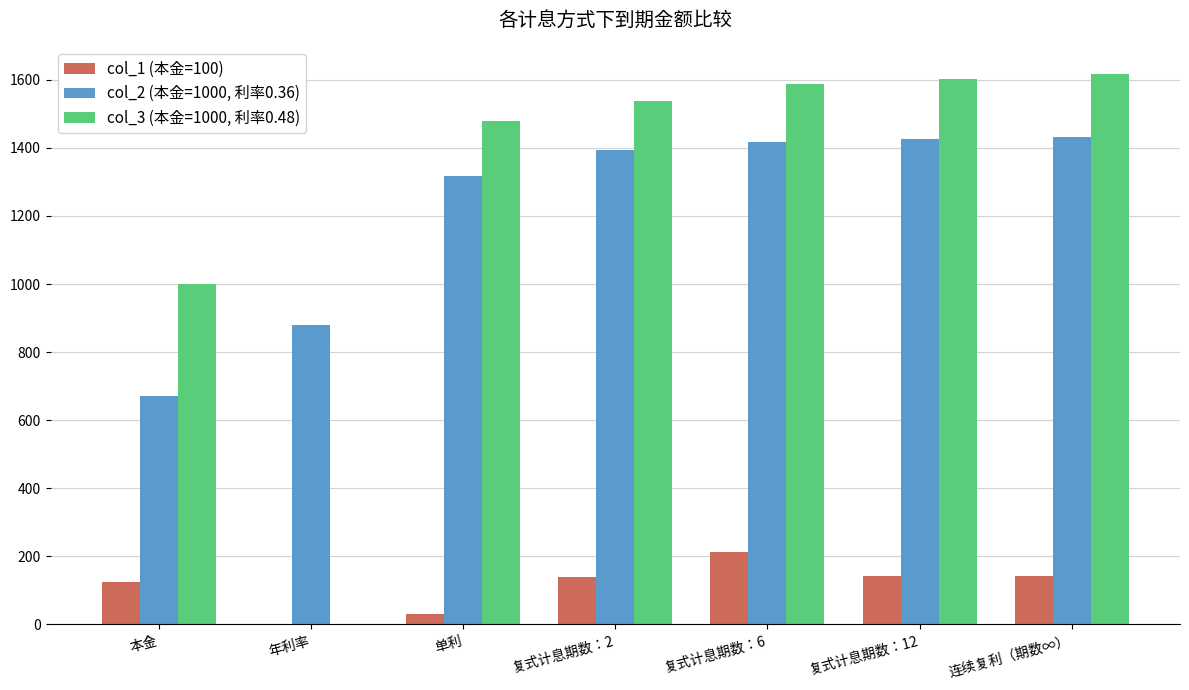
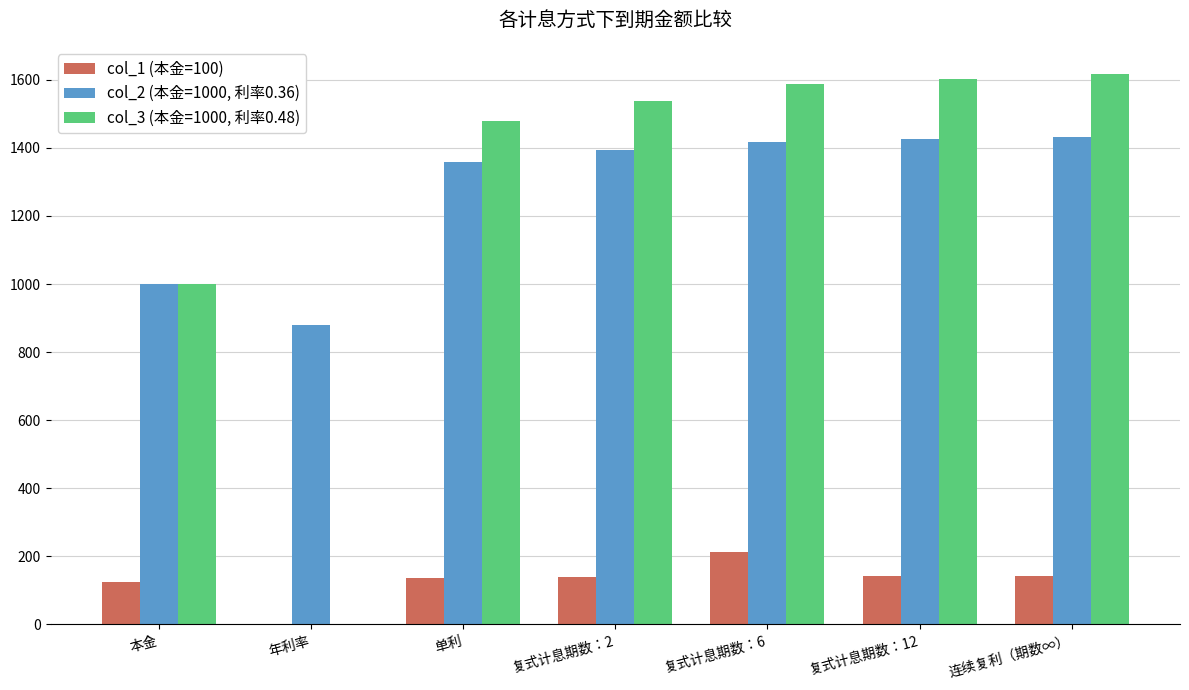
col_2 (本金=1000, 利率0.36), 本金: 670 -> 1000
col_1 (本金=100), 单利: 30 -> 140
col_2 (本金=1000, 利率0.36), 单利: 1320 -> 1360
